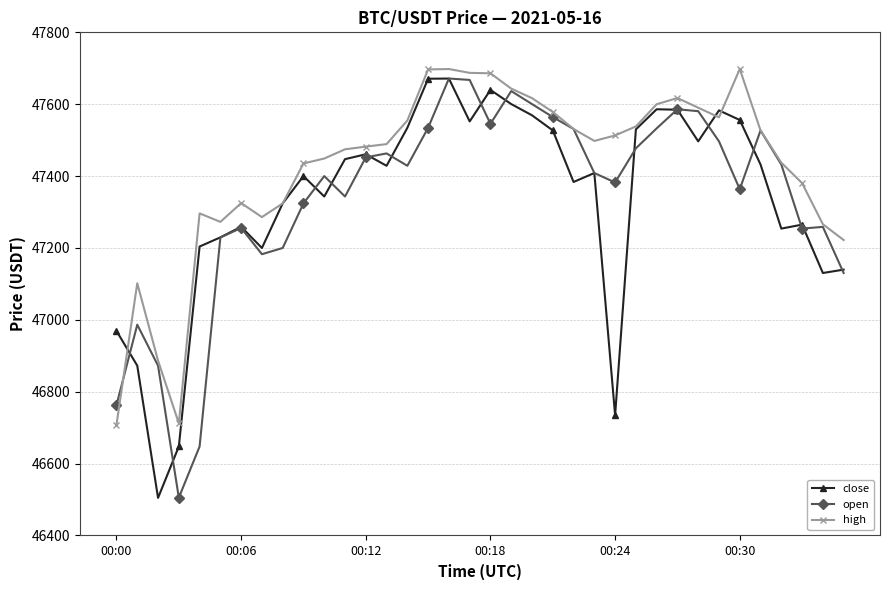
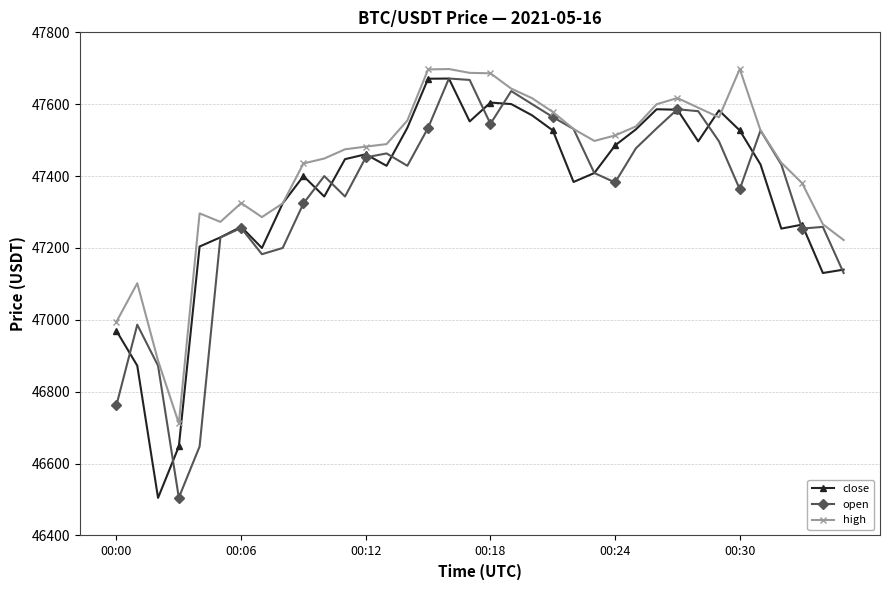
high, 00:00: 46710 -> 47000
close, 00:18: 47640 -> 47600
close, 00:24: 46730 -> 47490
close, 00:30: 47560 -> 47530
